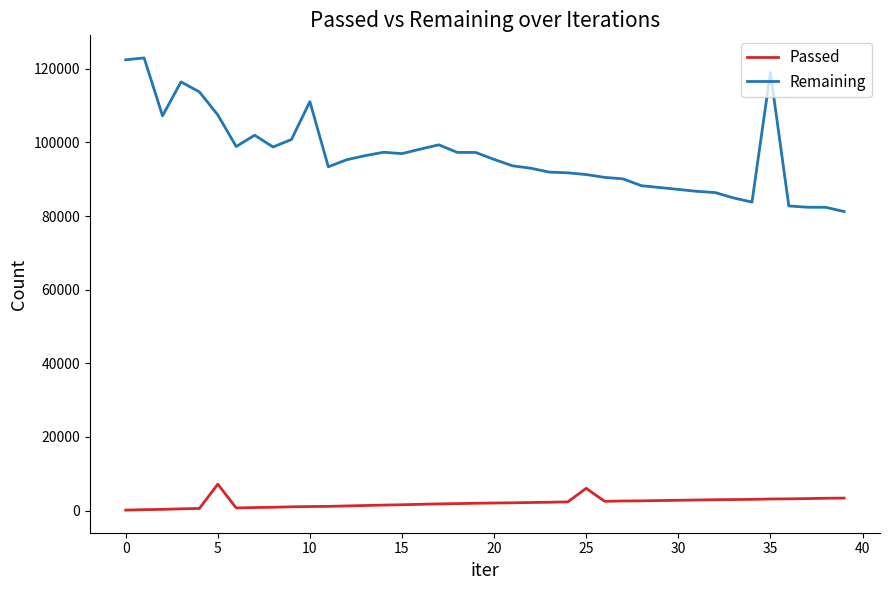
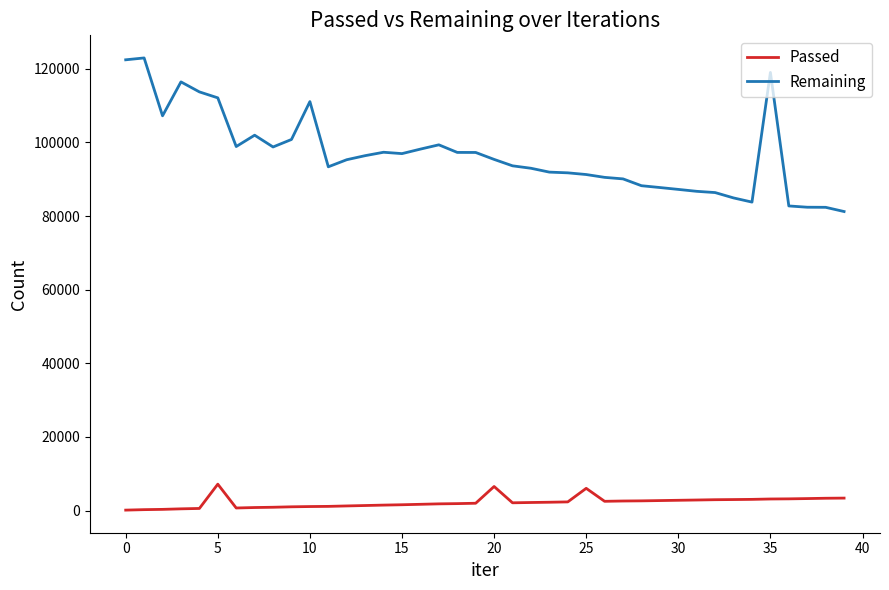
Remaining, 5: 107000 -> 112000
Passed, 20: 2000 -> 7000
